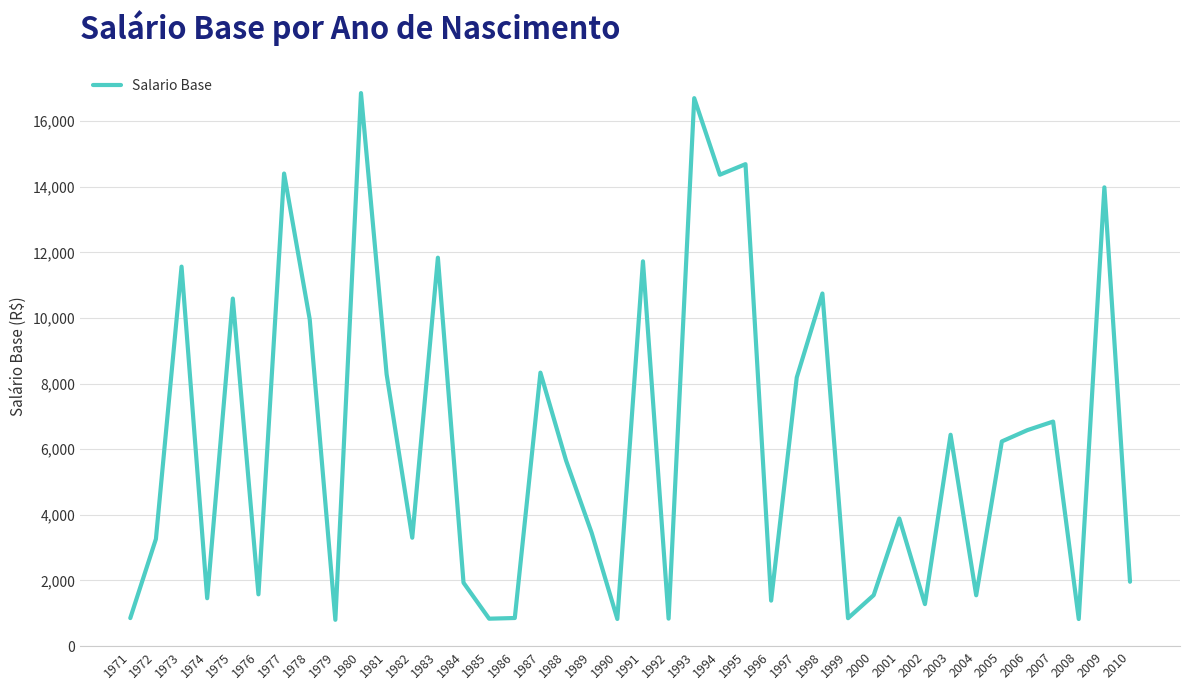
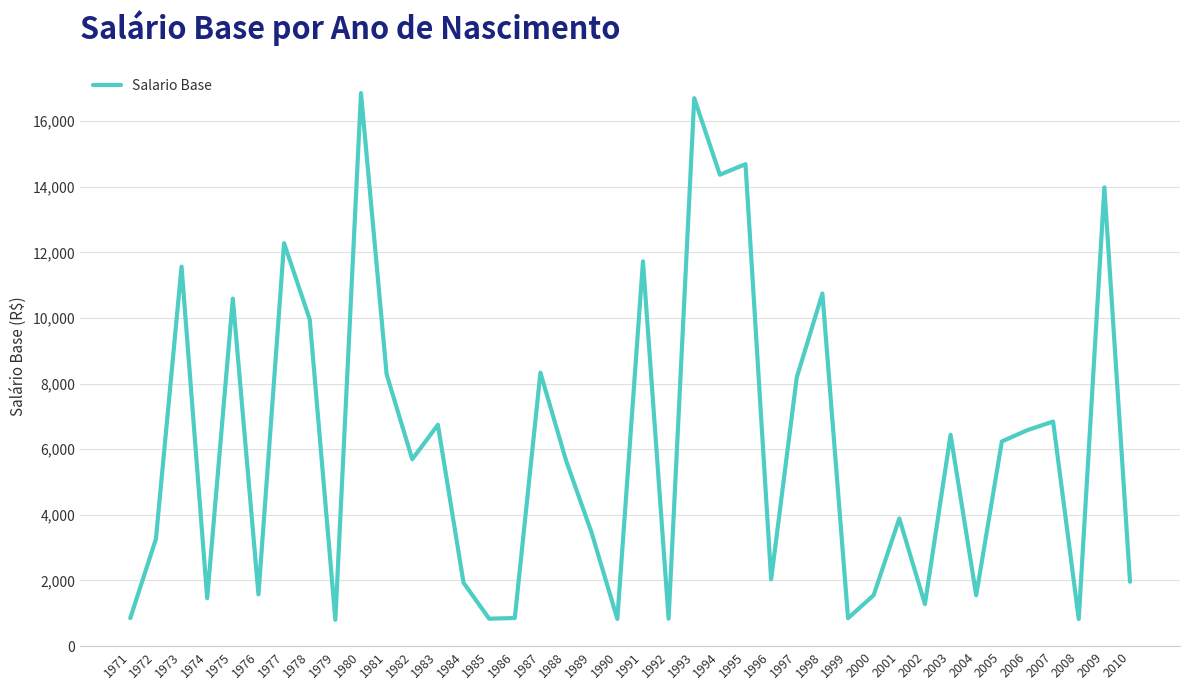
1977: 14,400 -> 12,300
1982: 3,300 -> 5,700
1983: 11,800 -> 6,700
1996: 1,400 -> 2,000
